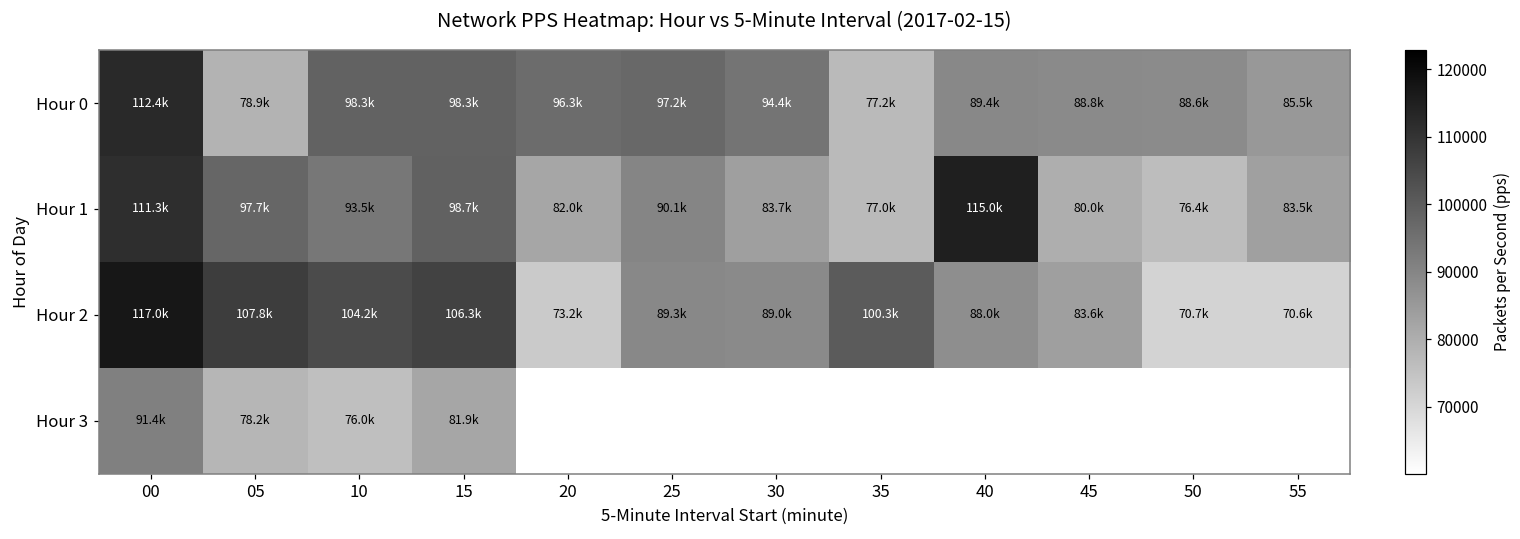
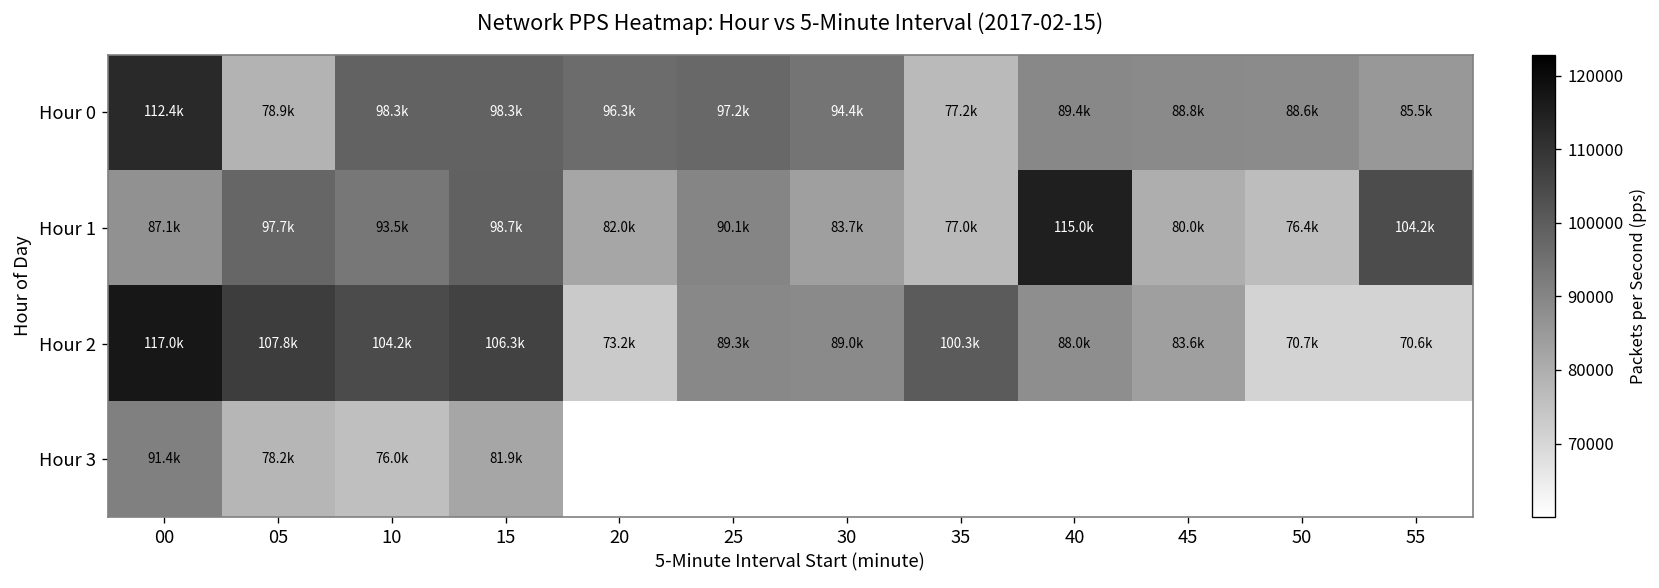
Hour 1, 00: 111.3k -> 87.1k
Hour 1, 55: 83.5k -> 104.2k
